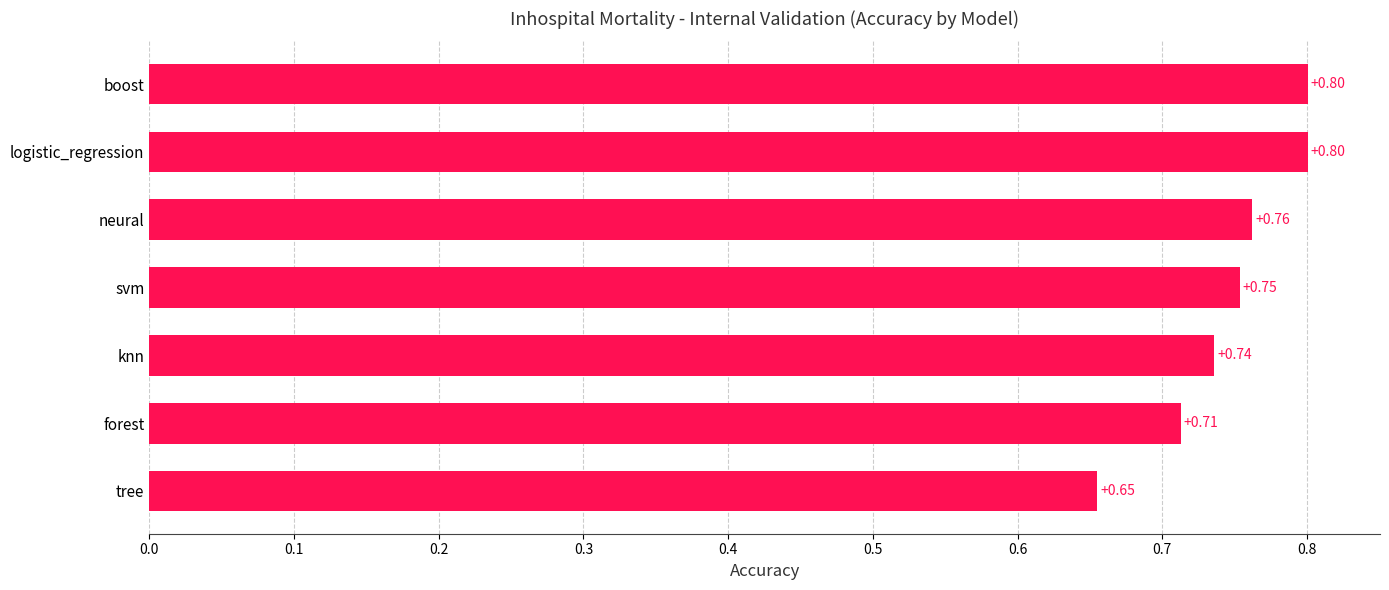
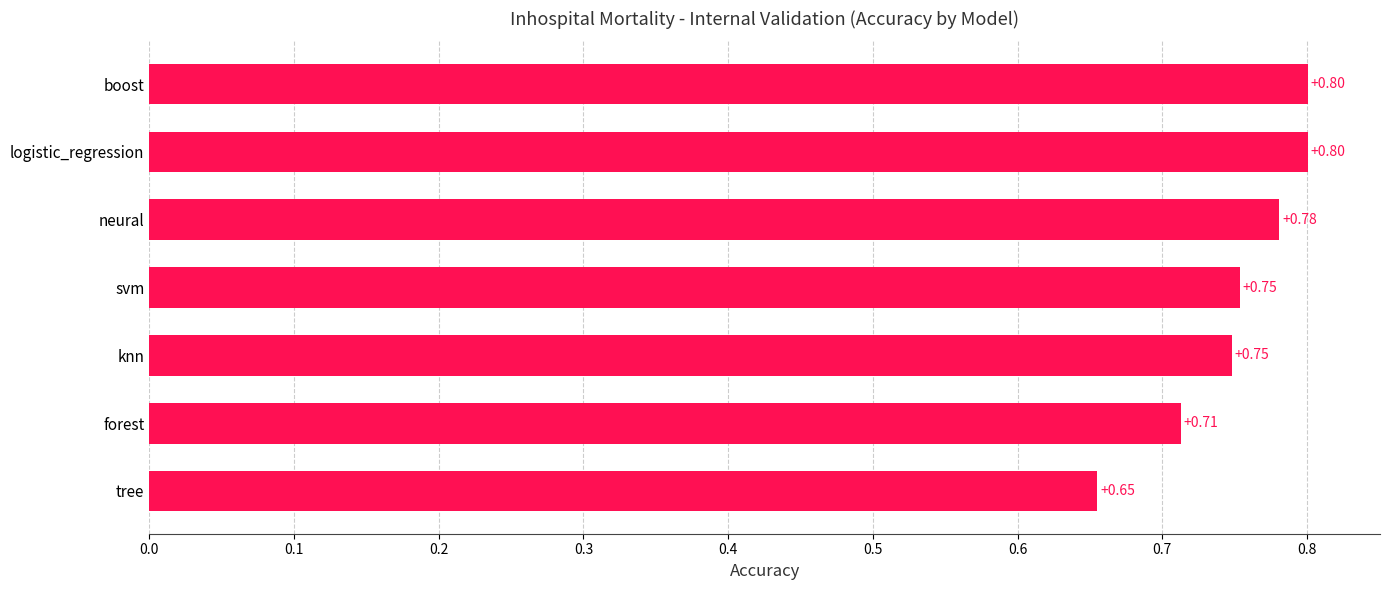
neural: +0.76 -> +0.78
knn: +0.74 -> +0.75
